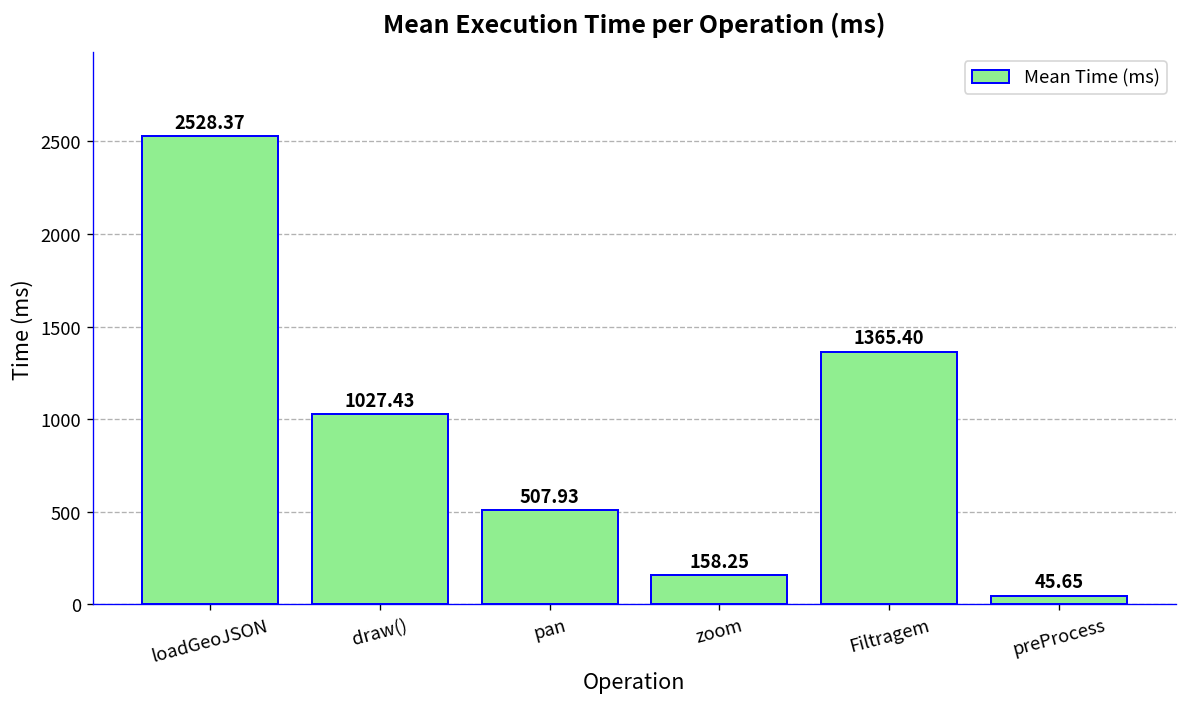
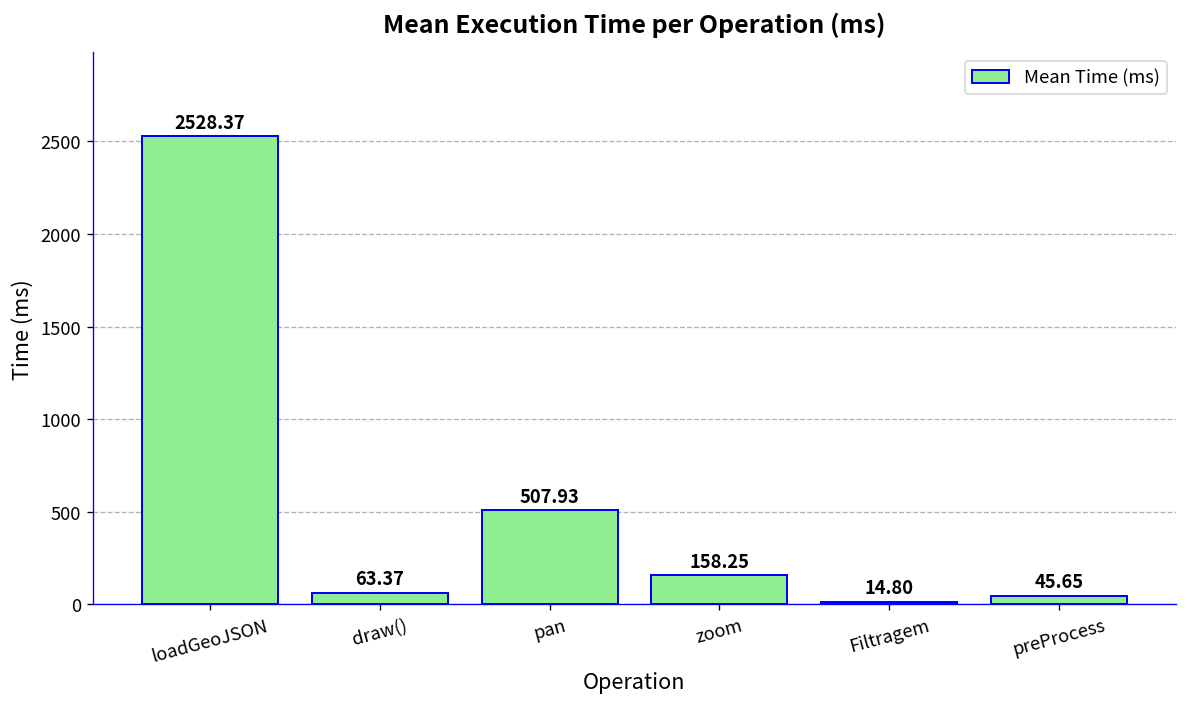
draw(): 1027.43 -> 63.37
Filtragem: 1365.40 -> 14.80
